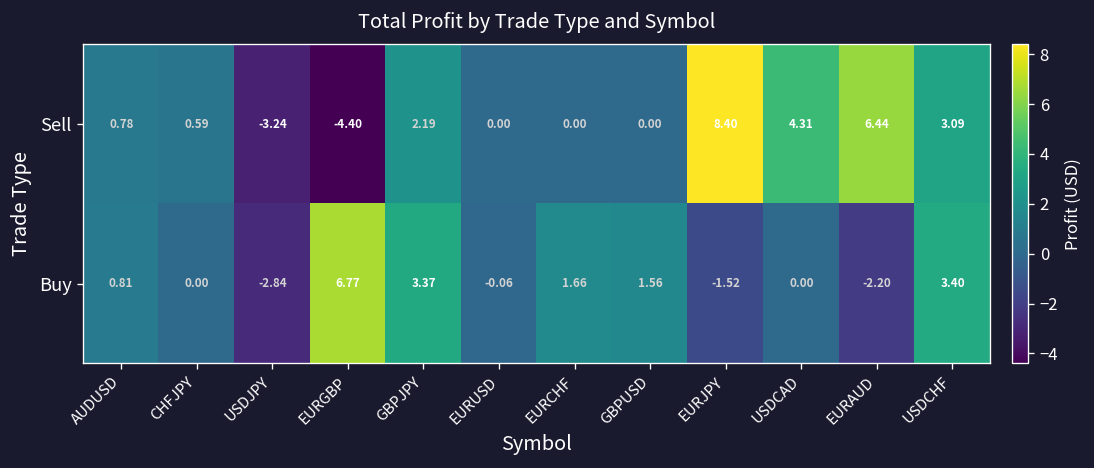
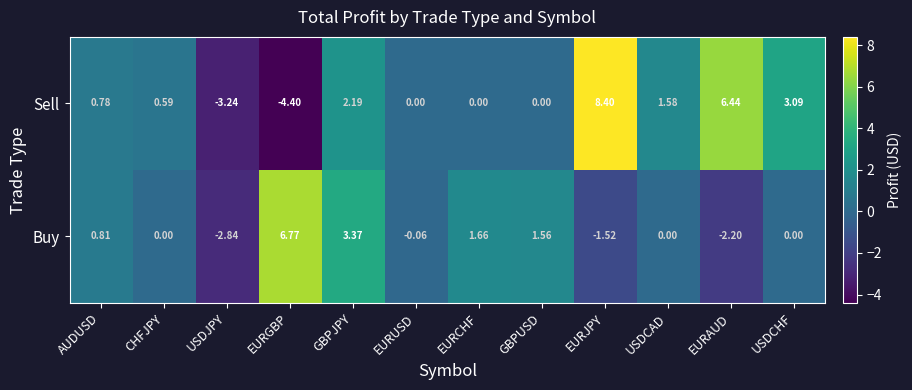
Sell, USDCAD: 4.31 -> 1.58
Buy, USDCHF: 3.40 -> 0.00
